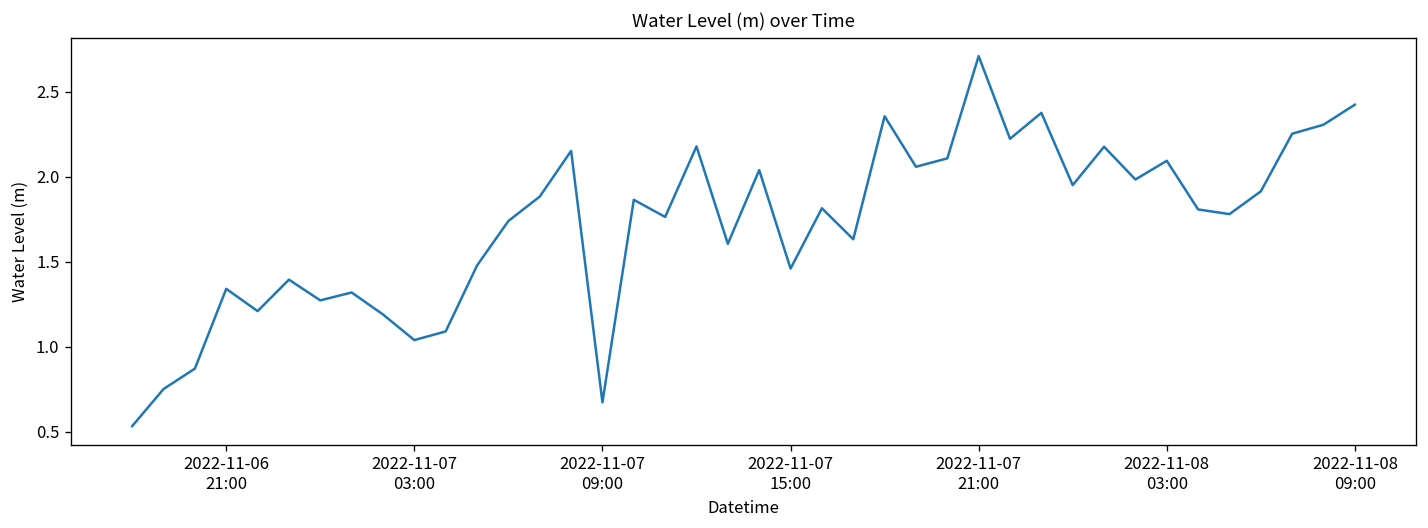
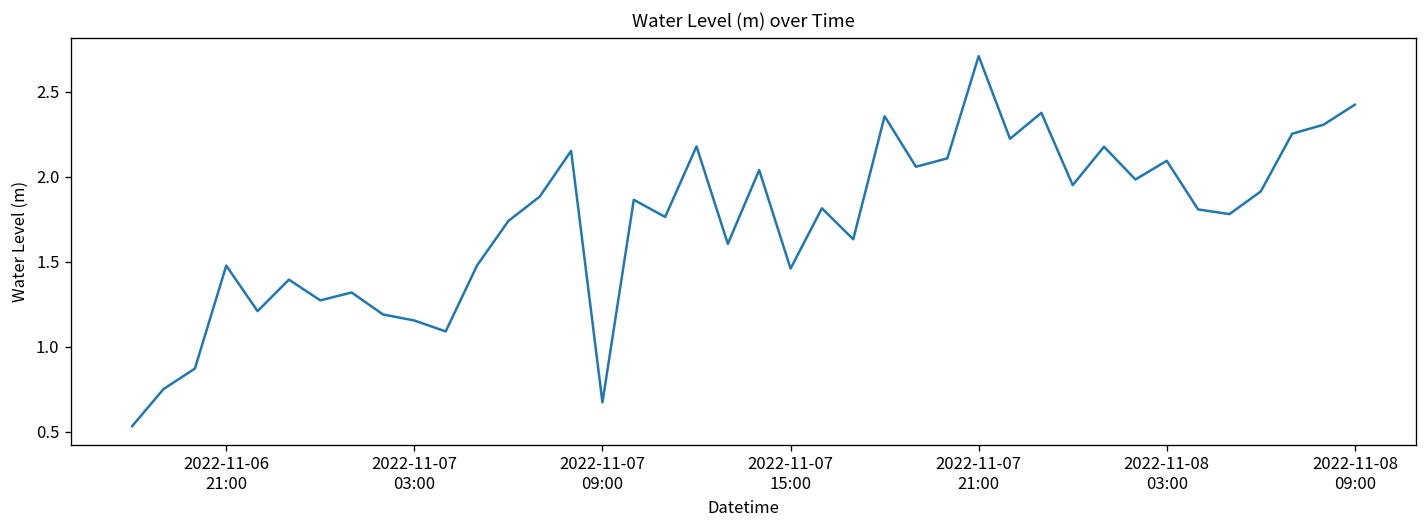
2022-11-06 21:00: 1.34 -> 1.48
2022-11-07 03:00: 1.04 -> 1.15
